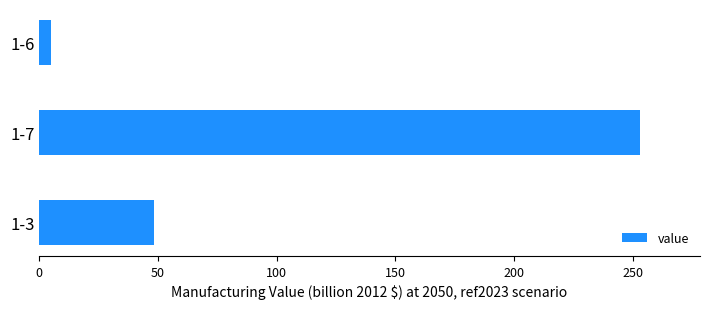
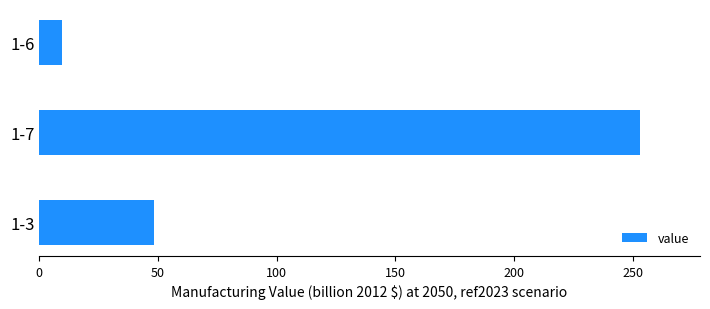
1-6: 5 -> 10
